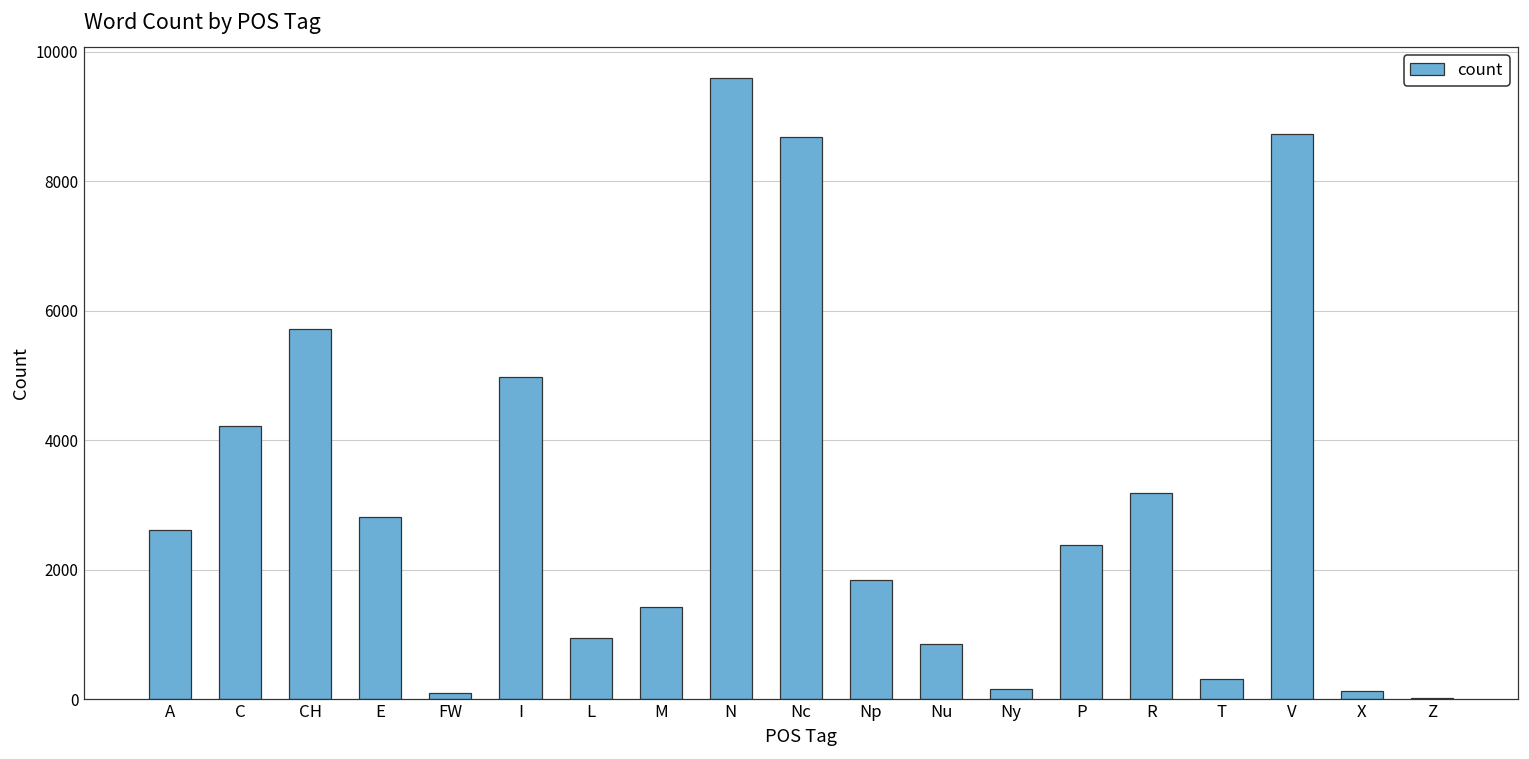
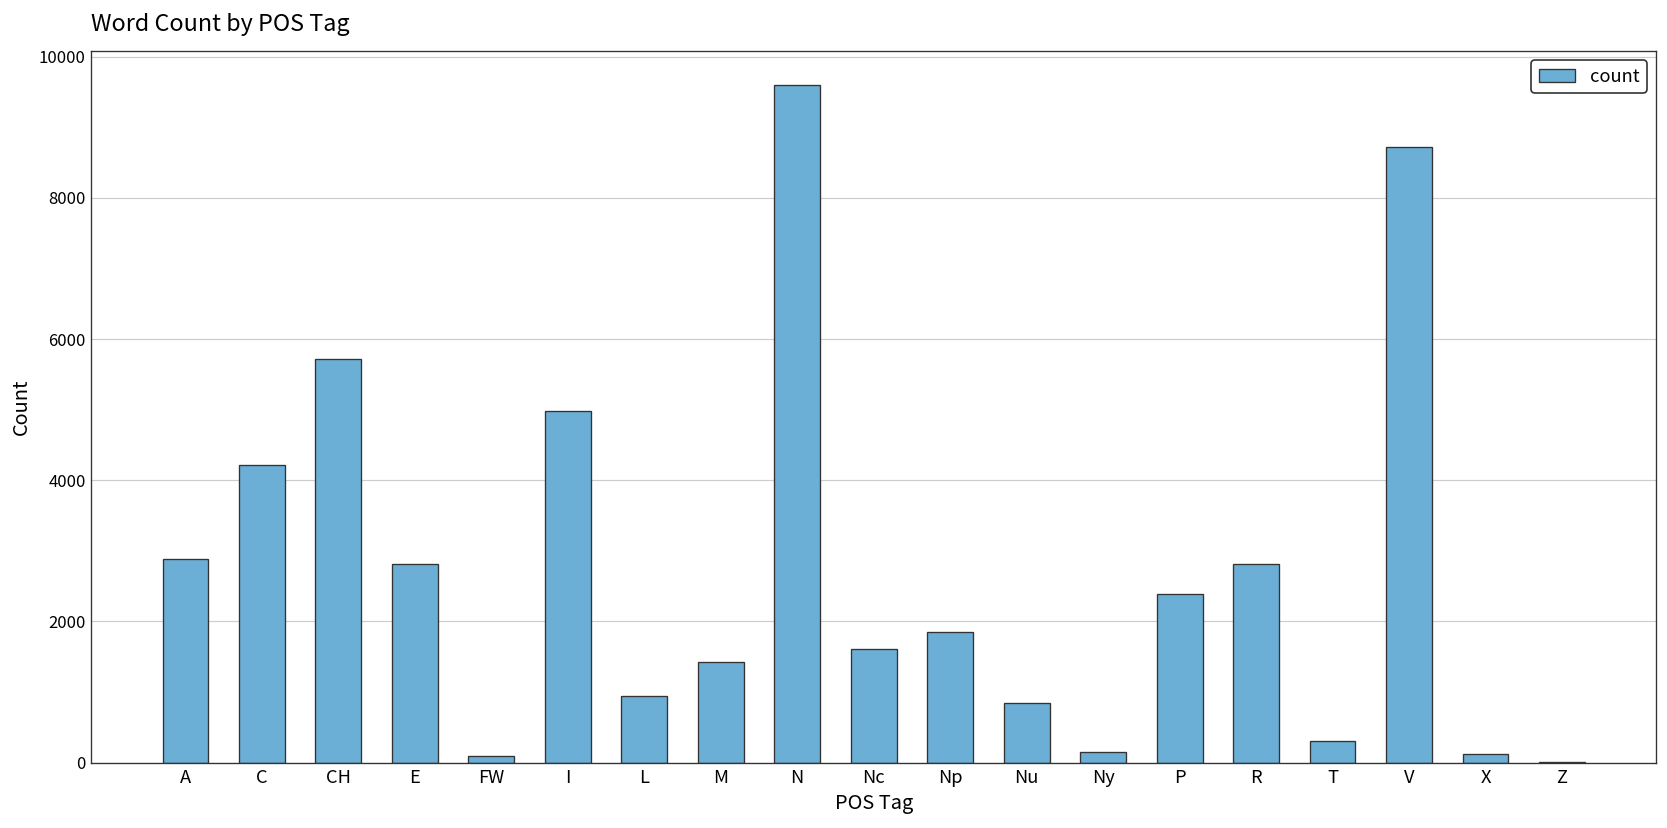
A: 2600 -> 2900
Nc: 8700 -> 1600
R: 3200 -> 2800
